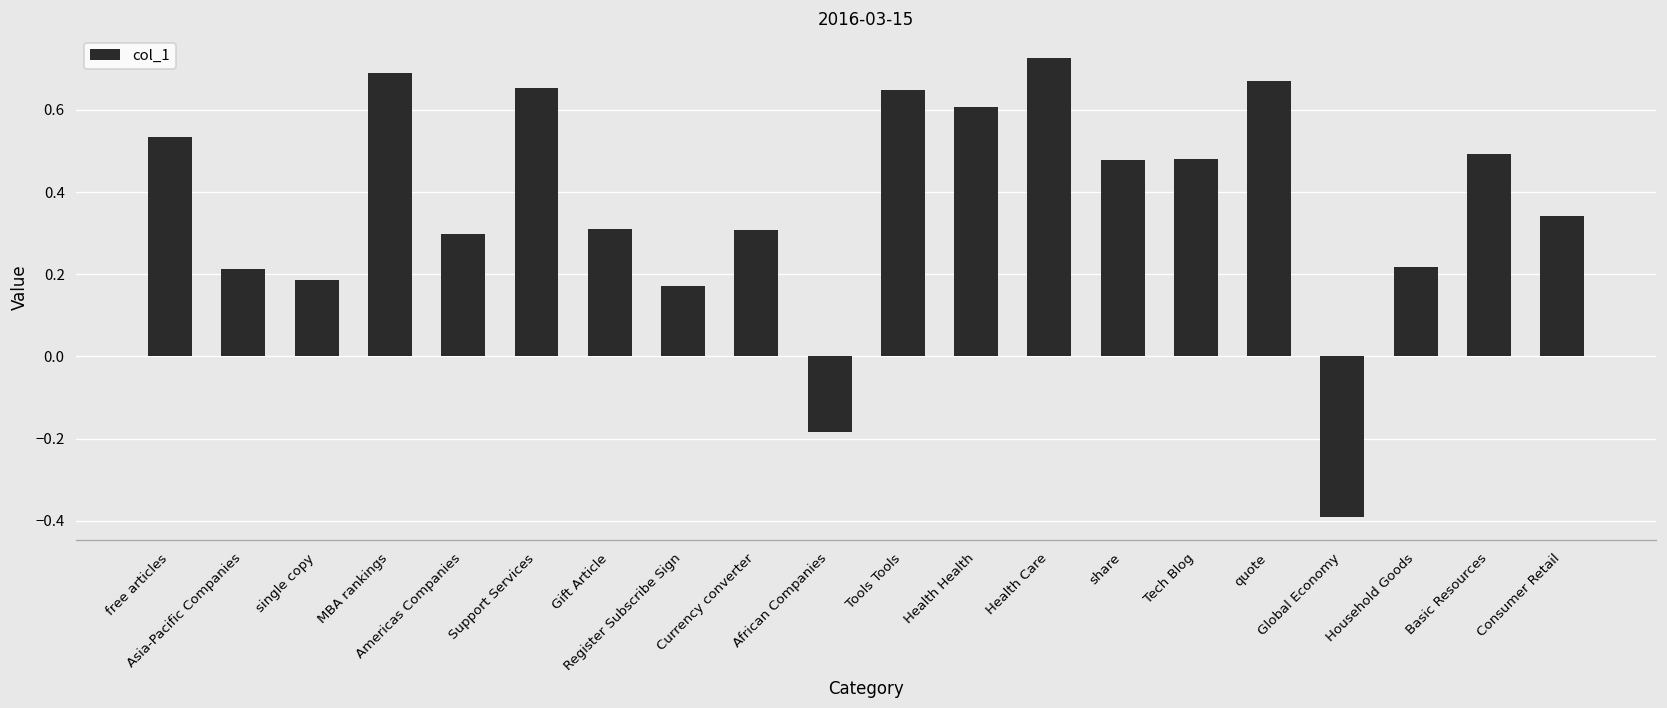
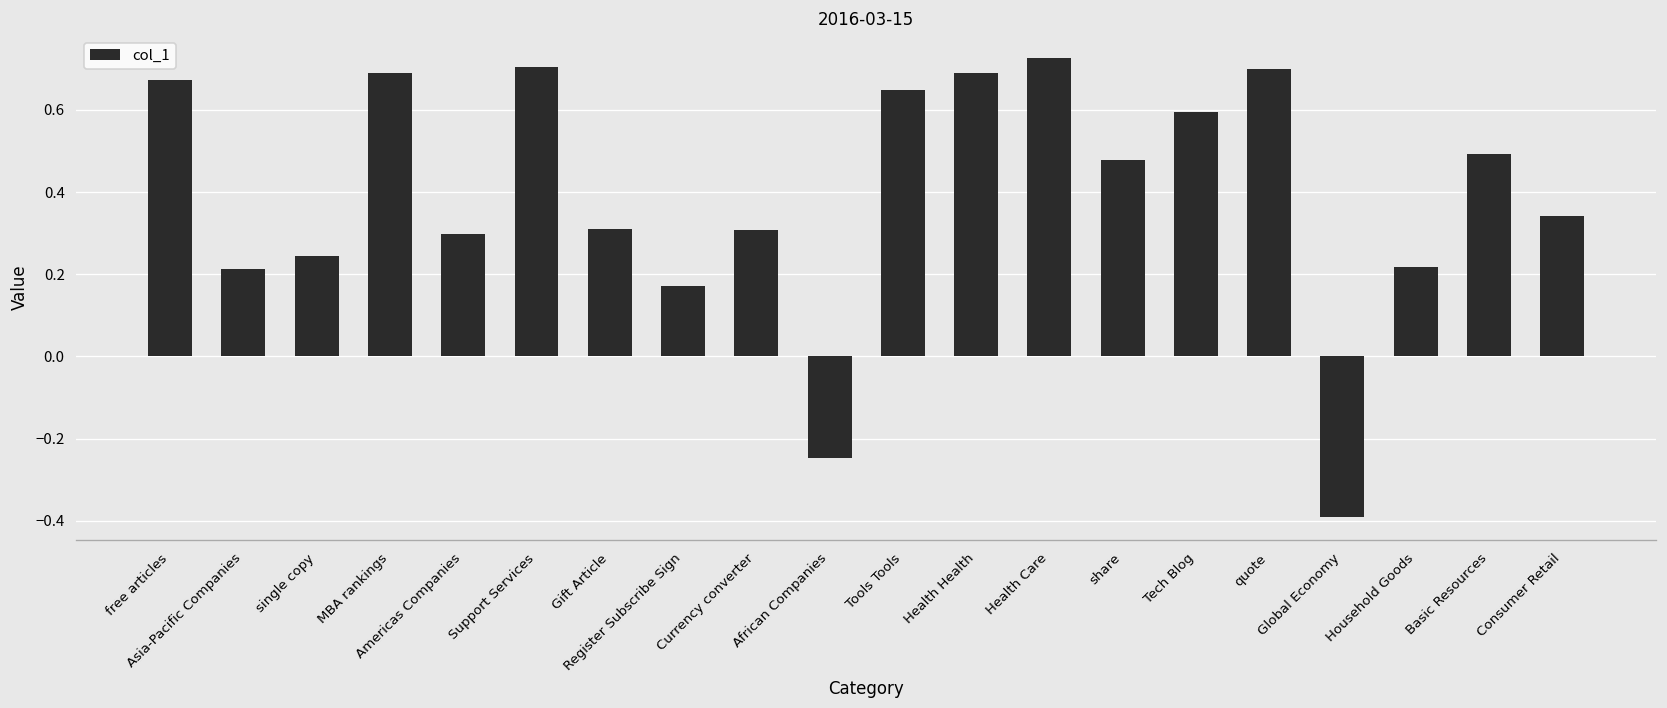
free articles: 0.53 -> 0.67
single copy: 0.19 -> 0.24
Support Services: 0.65 -> 0.71
African Companies: -0.18 -> -0.25
Health Health: 0.61 -> 0.69
Tech Blog: 0.48 -> 0.60
quote: 0.67 -> 0.70
